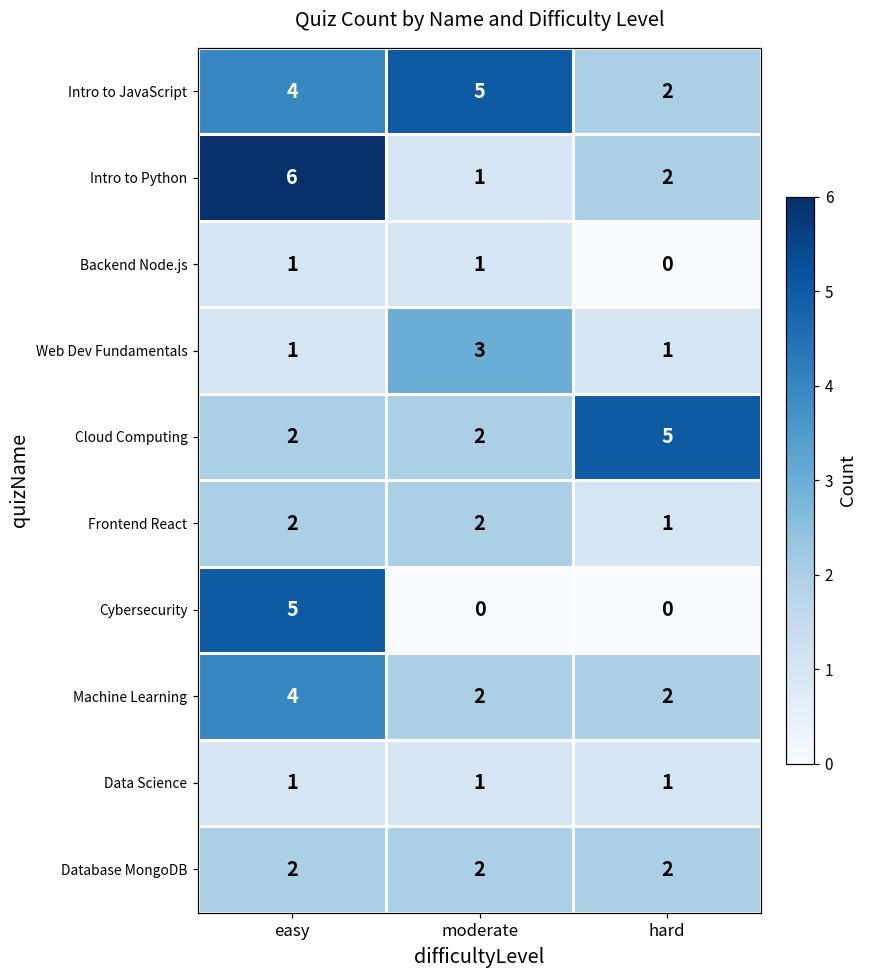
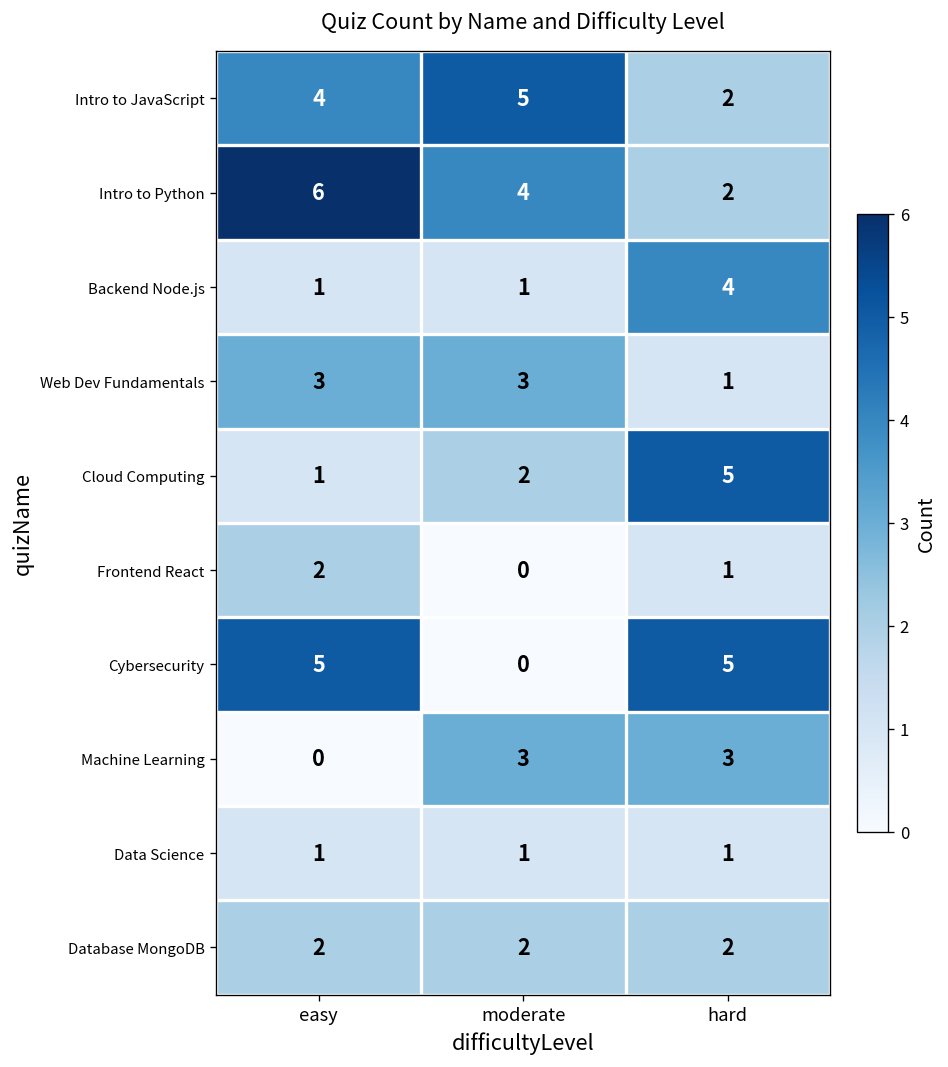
Intro to Python, moderate: 1 -> 4
Backend Node.js, hard: 0 -> 4
Web Dev Fundamentals, easy: 1 -> 3
Cloud Computing, easy: 2 -> 1
Frontend React, moderate: 2 -> 0
Cybersecurity, hard: 0 -> 5
Machine Learning, easy: 4 -> 0
Machine Learning, moderate: 2 -> 3
Machine Learning, hard: 2 -> 3
